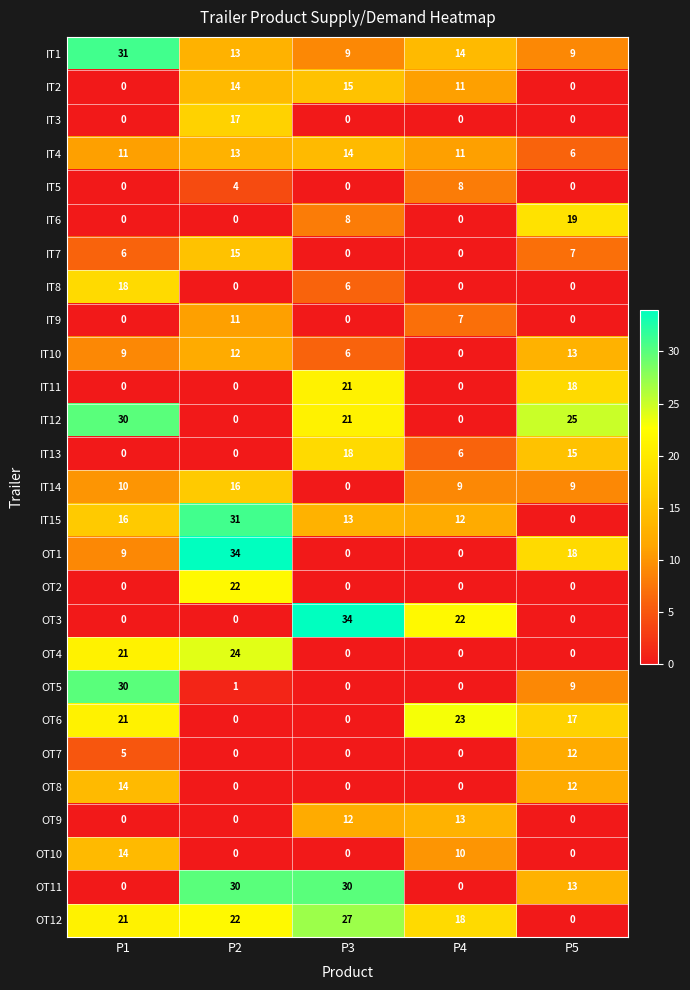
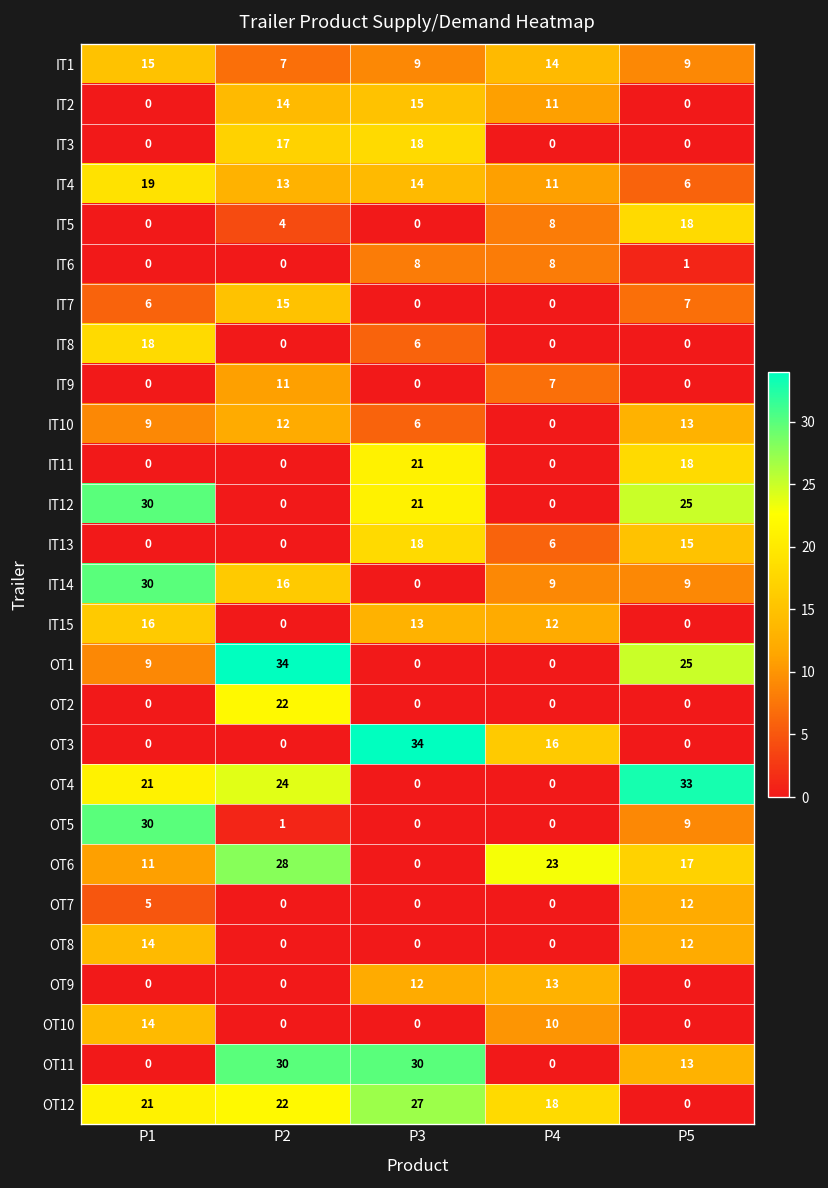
IT1, P1: 31 -> 15
IT1, P2: 13 -> 7
IT3, P3: 0 -> 18
IT4, P1: 11 -> 19
IT5, P5: 0 -> 18
IT6, P4: 0 -> 8
IT6, P5: 19 -> 1
IT14, P1: 10 -> 30
IT15, P2: 31 -> 0
OT1, P5: 18 -> 25
OT3, P4: 22 -> 16
OT4, P5: 0 -> 33
OT6, P1: 21 -> 11
OT6, P2: 0 -> 28
